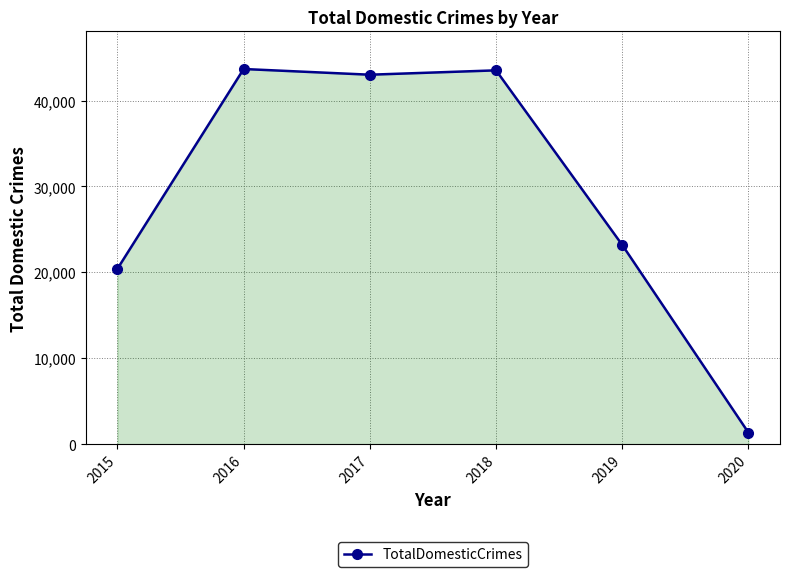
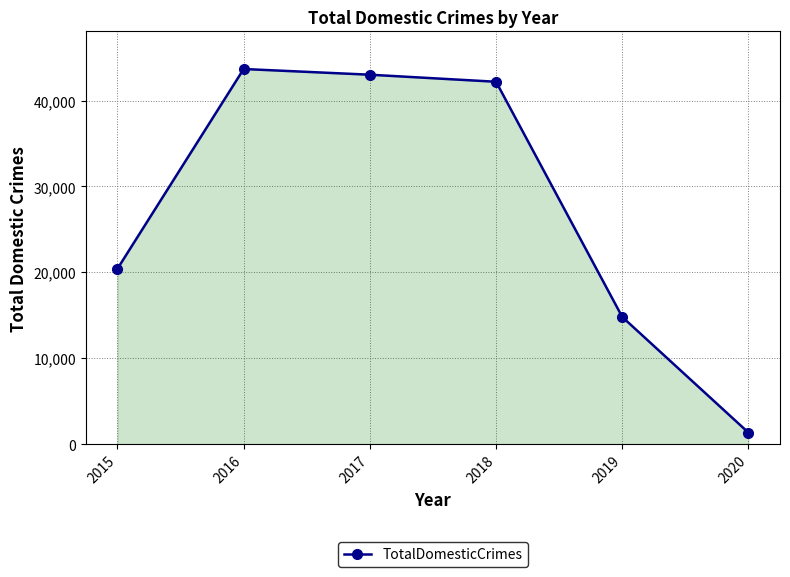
2018: 44,000 -> 42,000
2019: 23,000 -> 15,000
